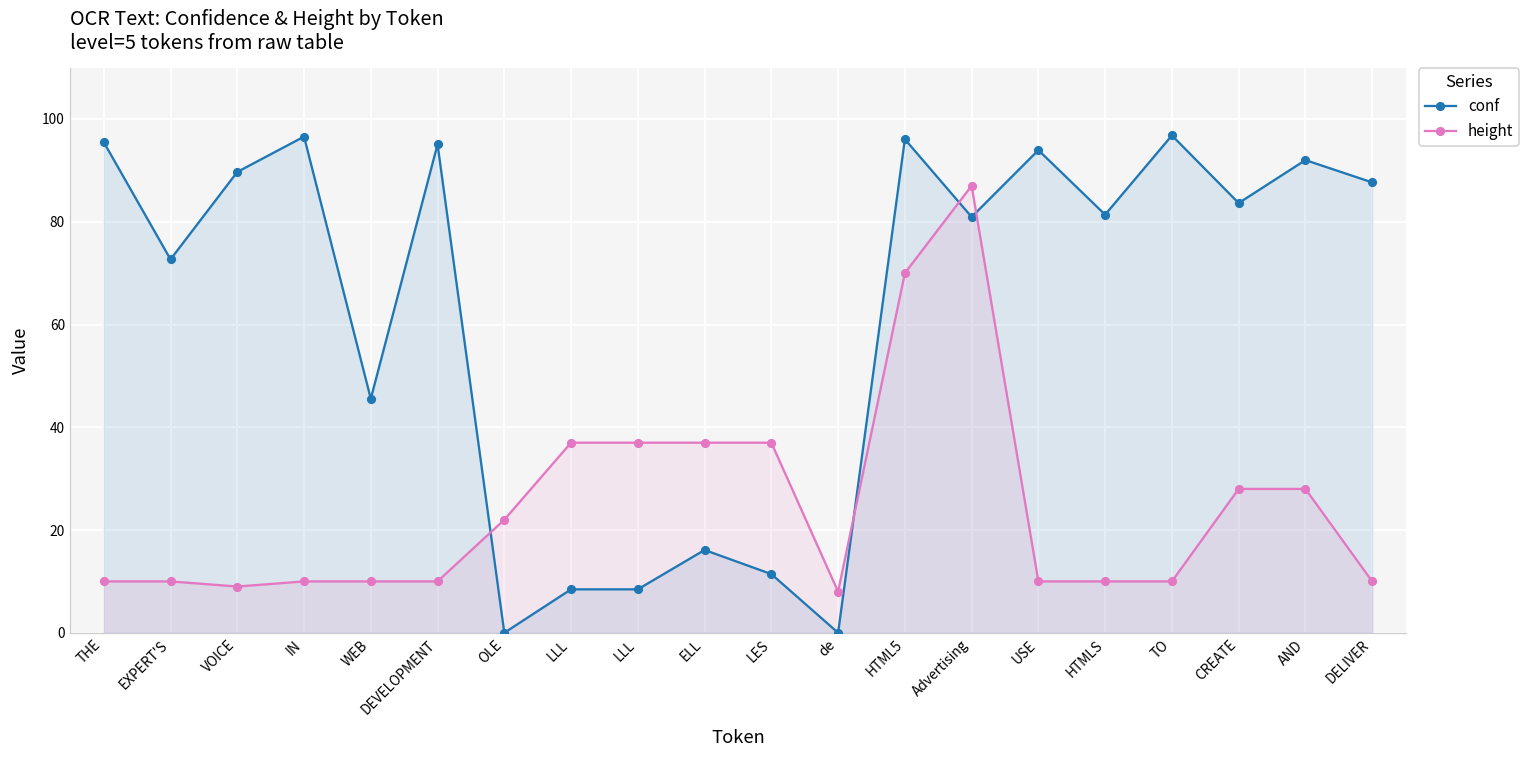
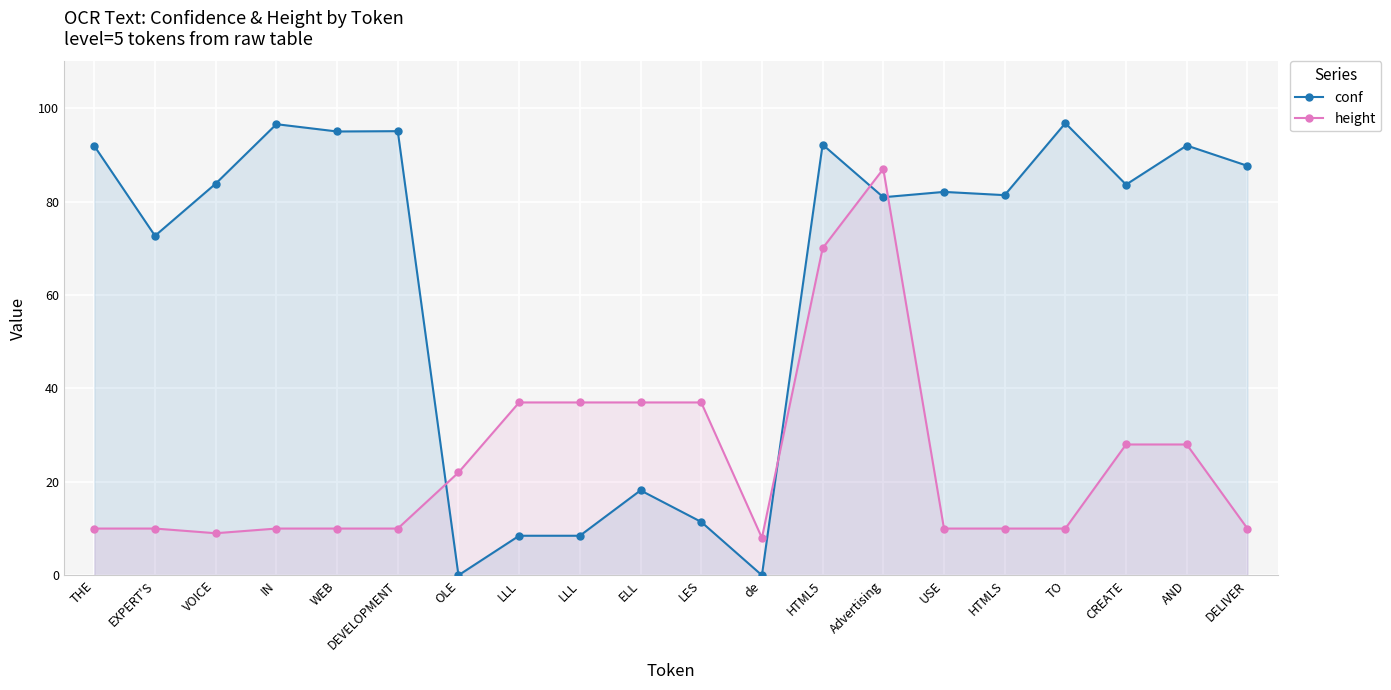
conf, THE: 95 -> 92
conf, VOICE: 90 -> 84
conf, WEB: 46 -> 95
conf, ELL: 16 -> 18
conf, HTML5: 96 -> 92
conf, USE: 94 -> 82
